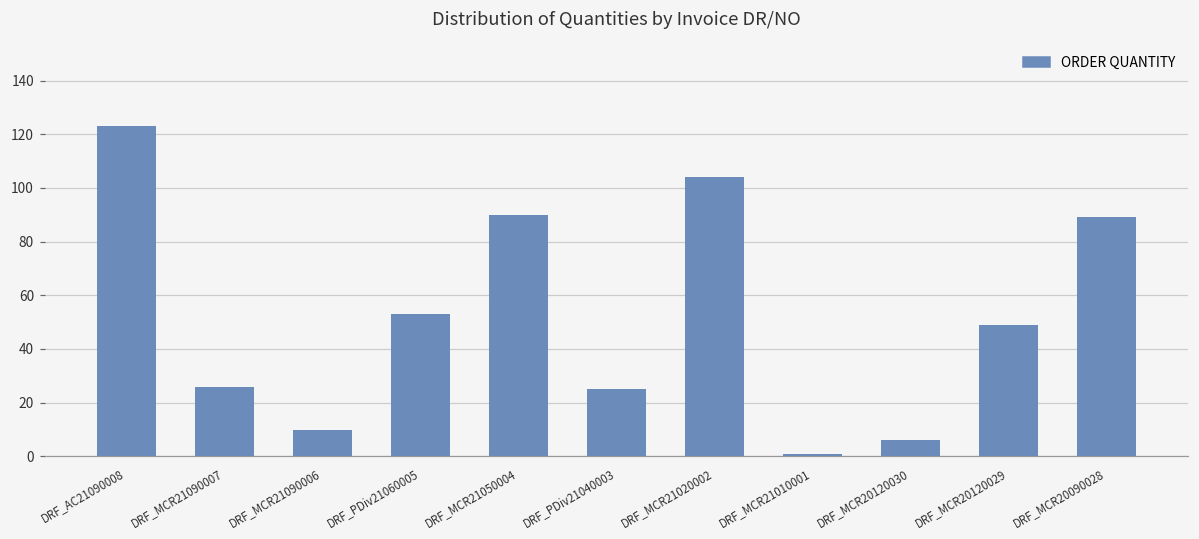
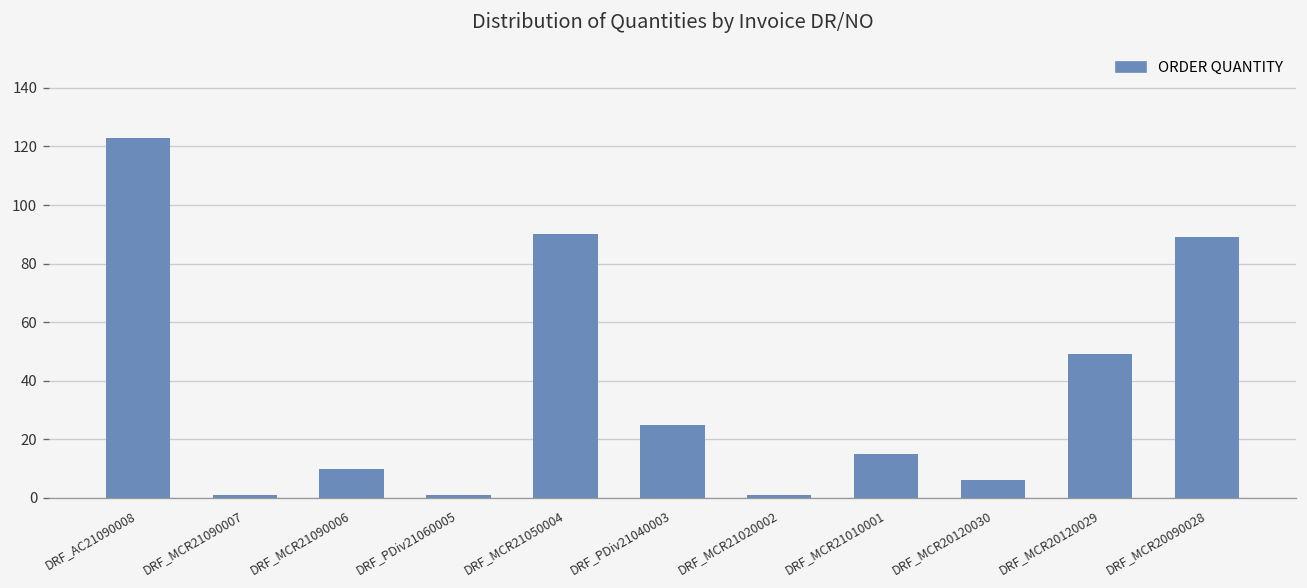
DRF_MCR21090007: 26 -> 1
DRF_PDiv21060005: 53 -> 1
DRF_MCR21020002: 104 -> 1
DRF_MCR21010001: 1 -> 15
